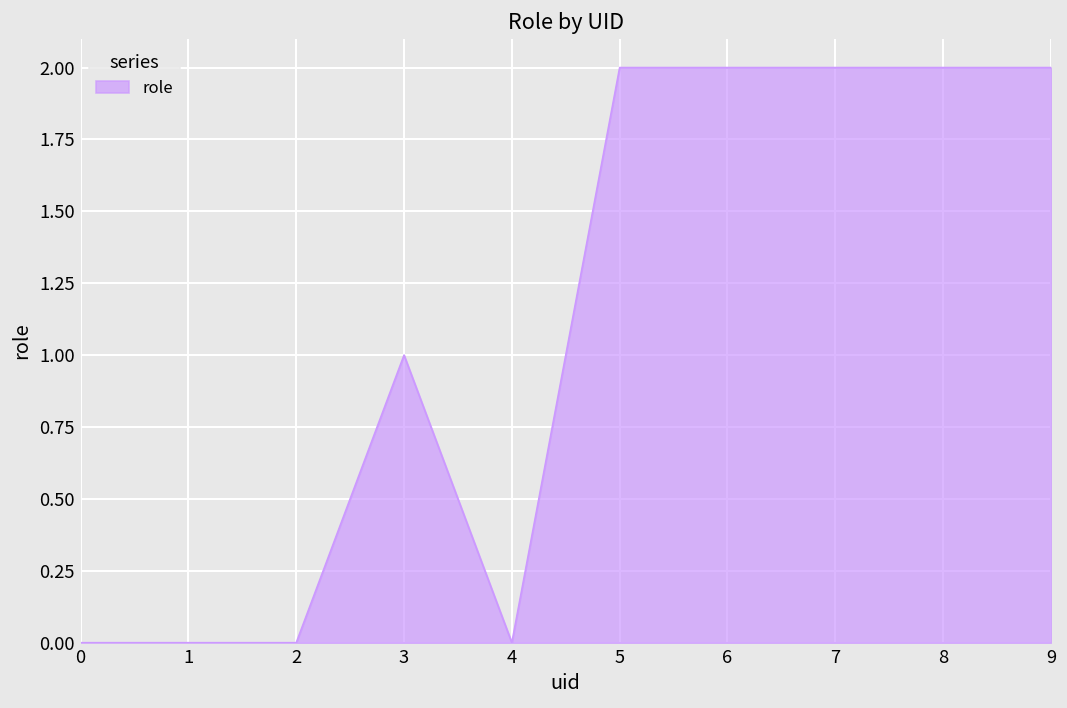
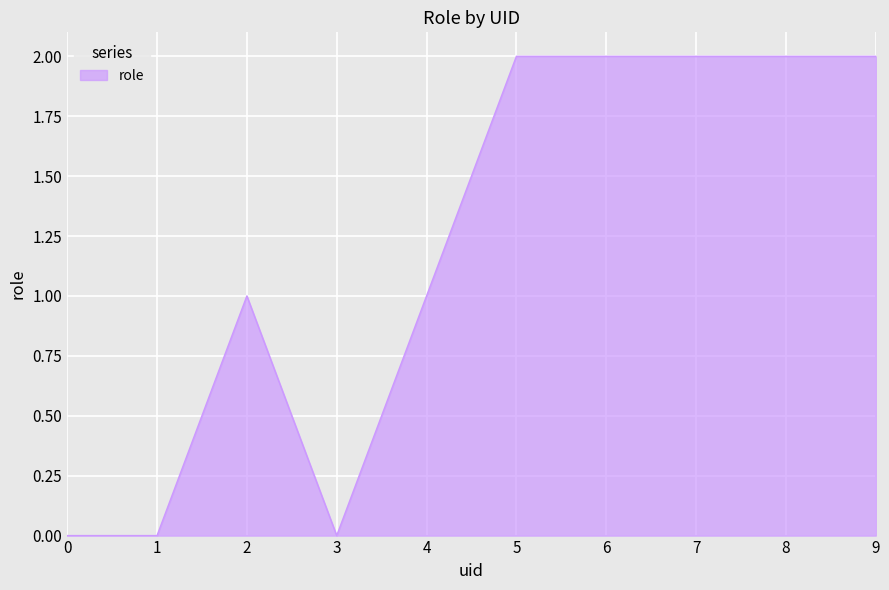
2: 0 -> 1
3: 1 -> 0
4: 0 -> 1
